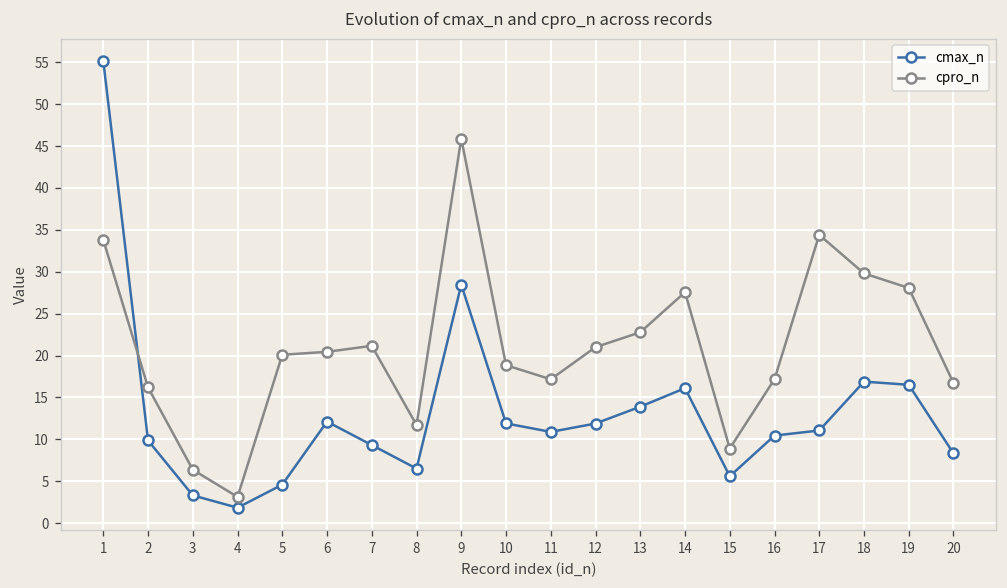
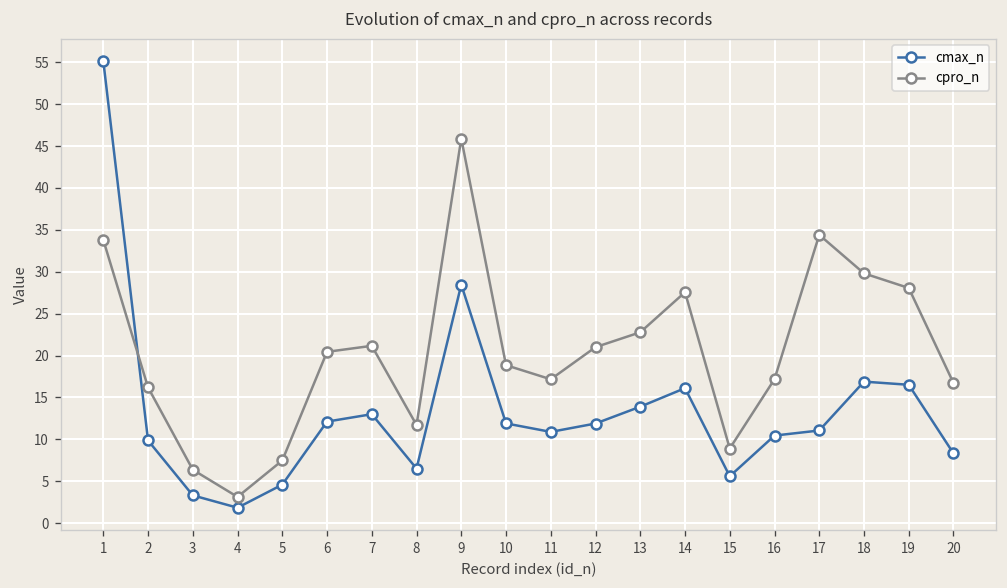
cpro_n, 5: 20 -> 7
cmax_n, 7: 9 -> 13
